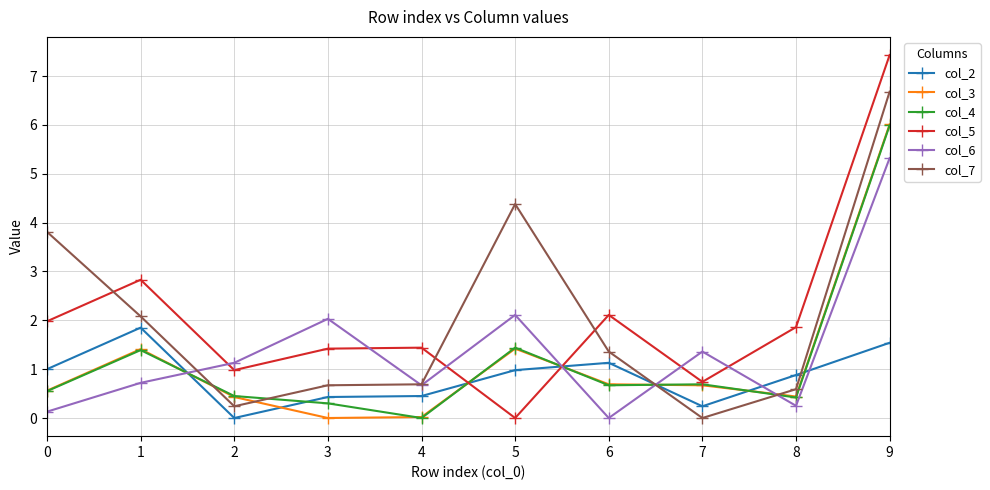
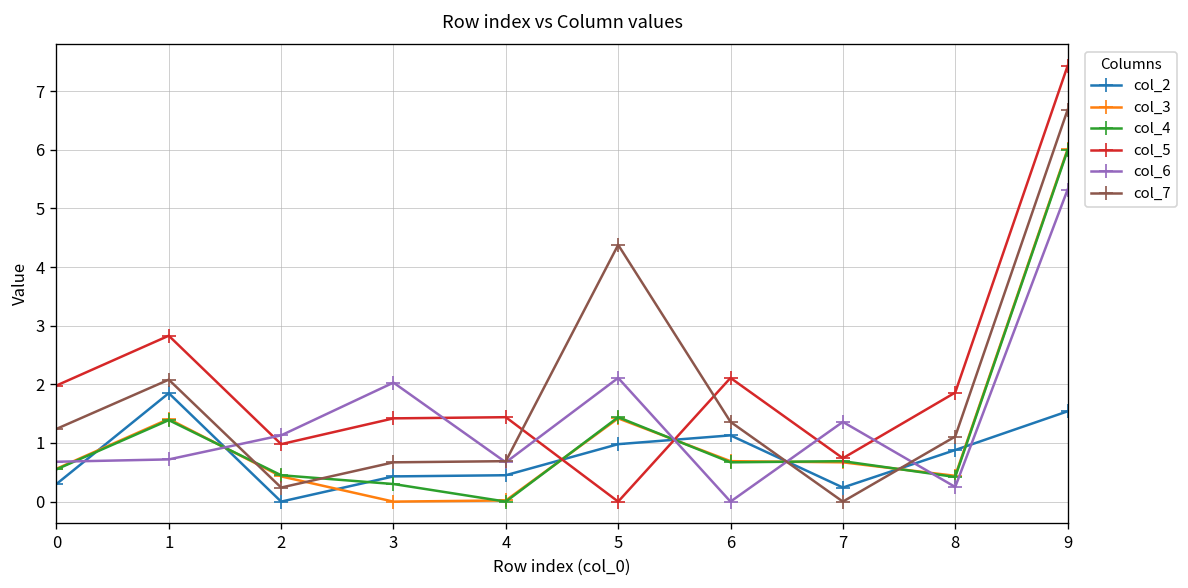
col_2, 0: 1.0 -> 0.3
col_6, 0: 0.1 -> 0.7
col_7, 0: 3.8 -> 1.2
col_7, 8: 0.6 -> 1.1
